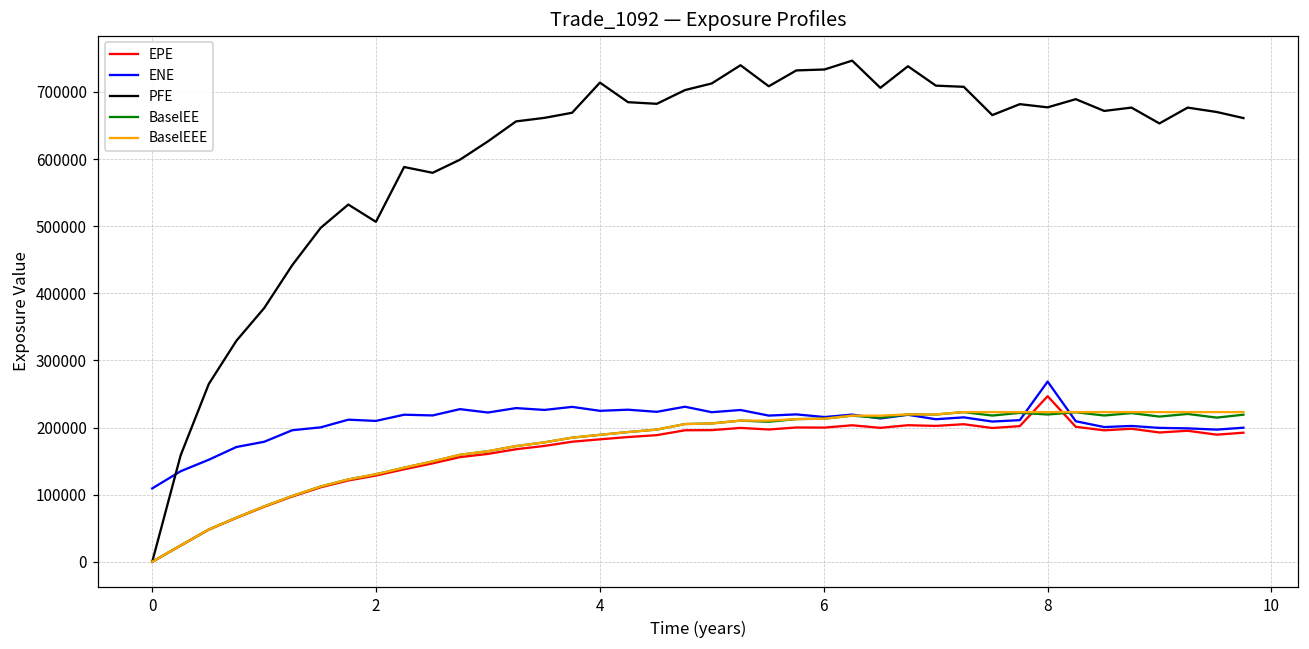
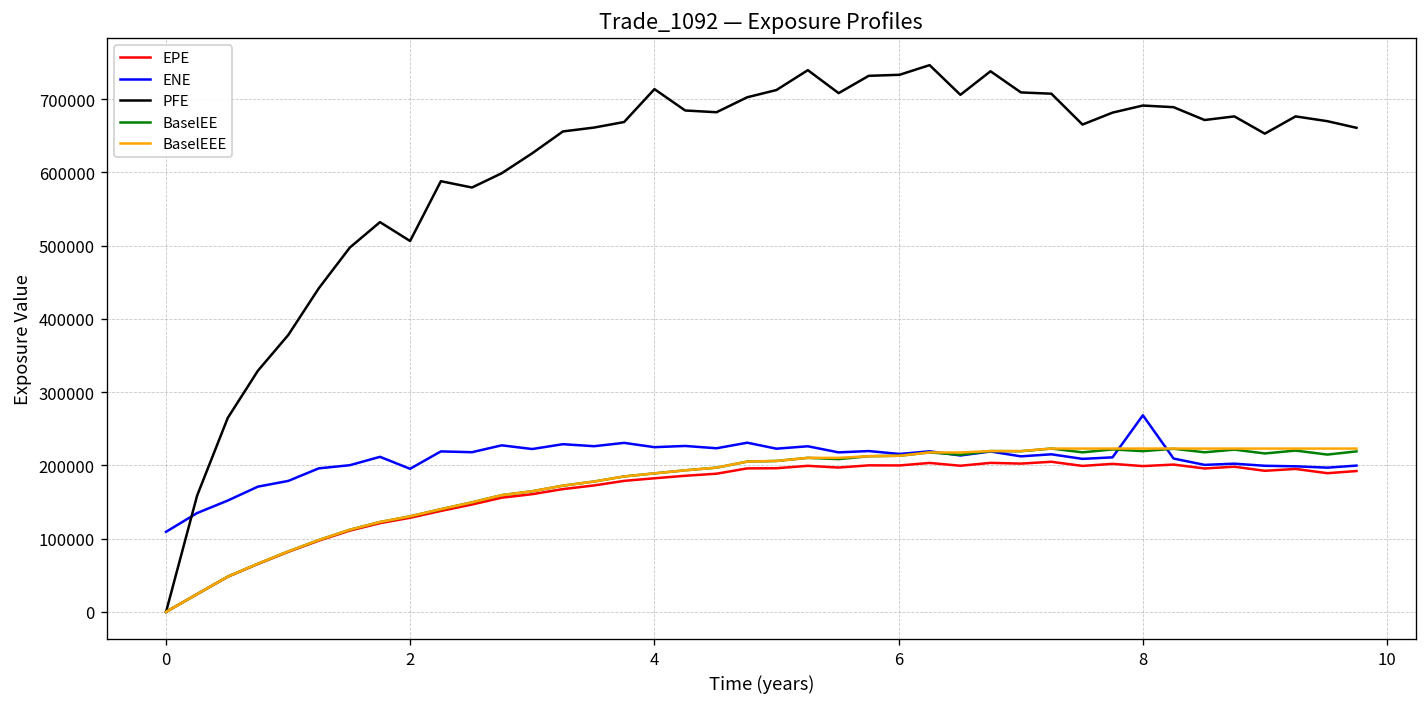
ENE, 2: 210000 -> 200000
EPE, 8: 250000 -> 200000
PFE, 8: 680000 -> 690000
